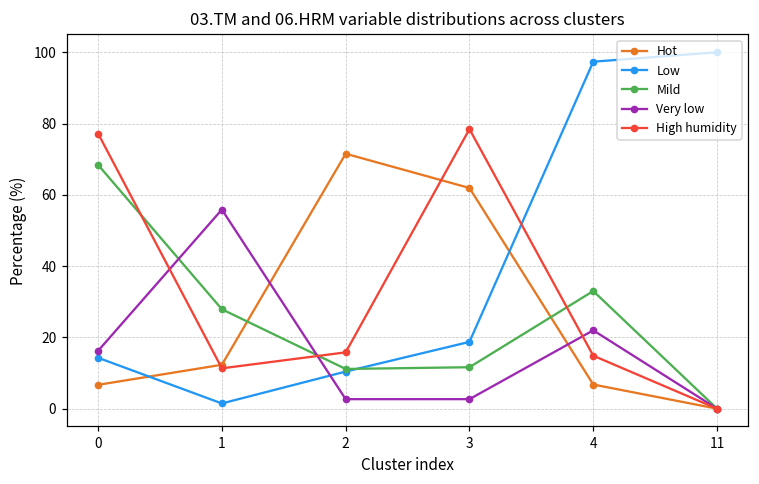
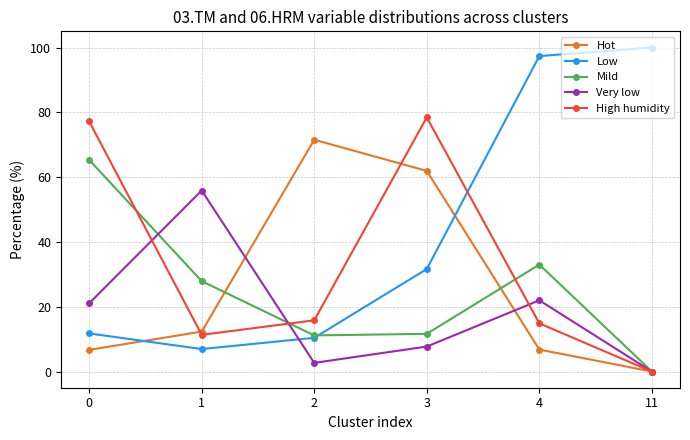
Low, 0: 14 -> 12
Mild, 0: 68 -> 65
Very low, 0: 16 -> 21
Low, 1: 1 -> 7
Low, 3: 19 -> 32
Very low, 3: 3 -> 8
